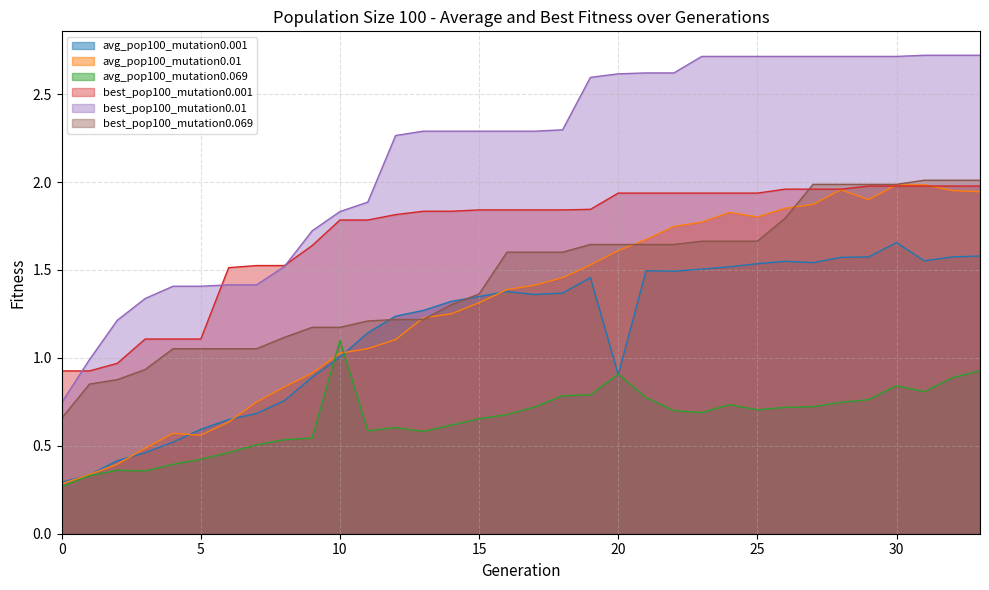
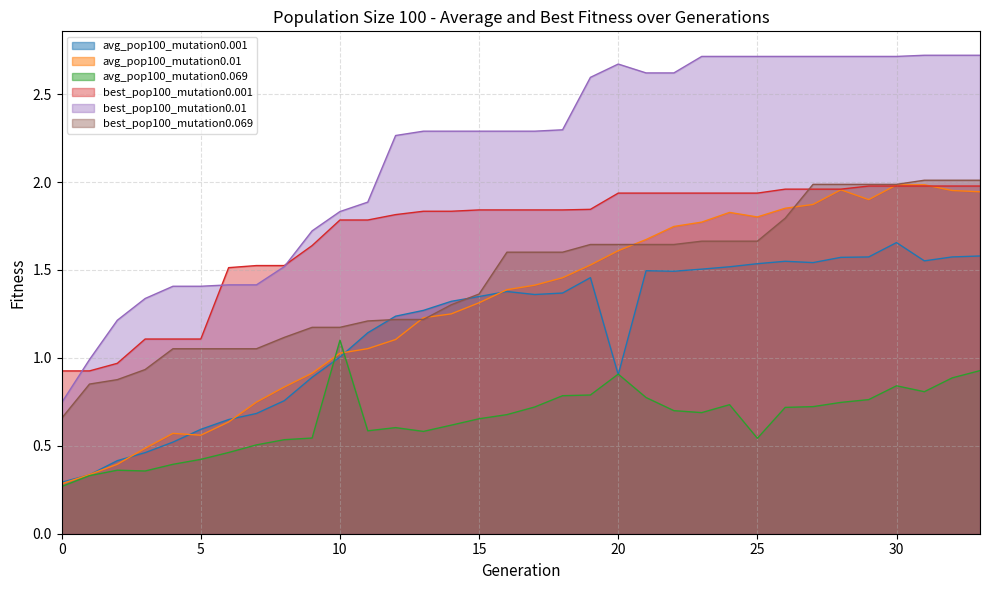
best_pop100_mutation0.01, 20: 2.62 -> 2.67
avg_pop100_mutation0.069, 25: 0.70 -> 0.54
